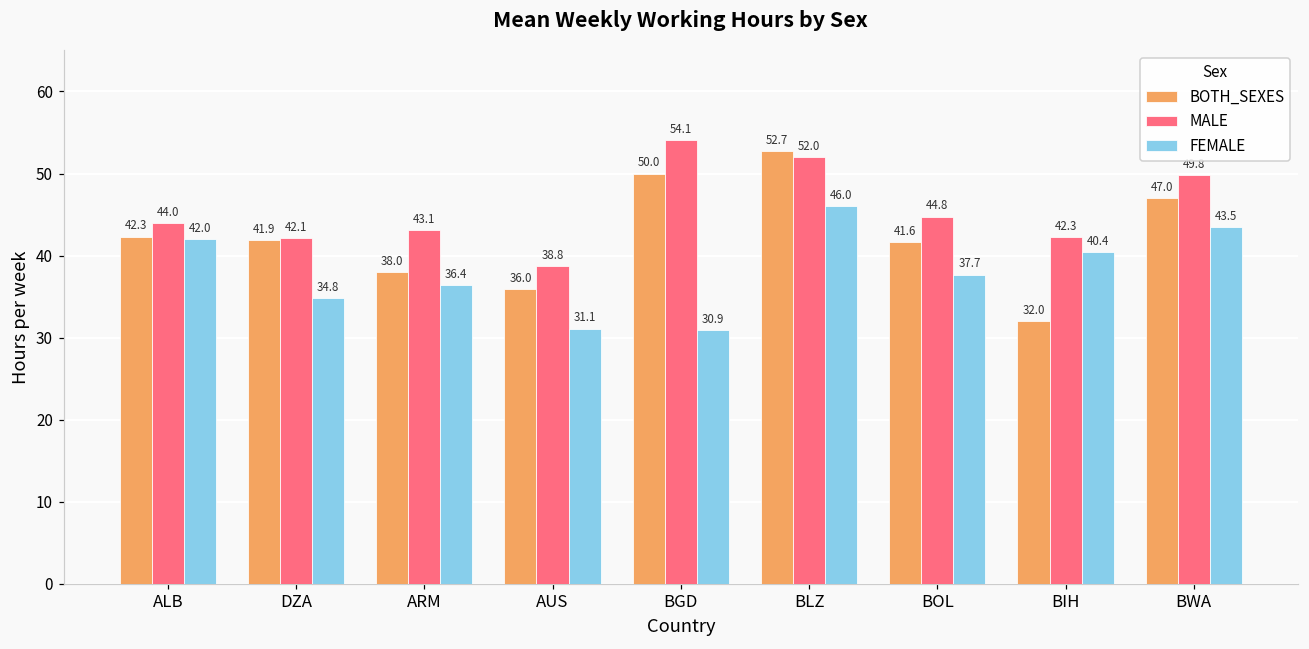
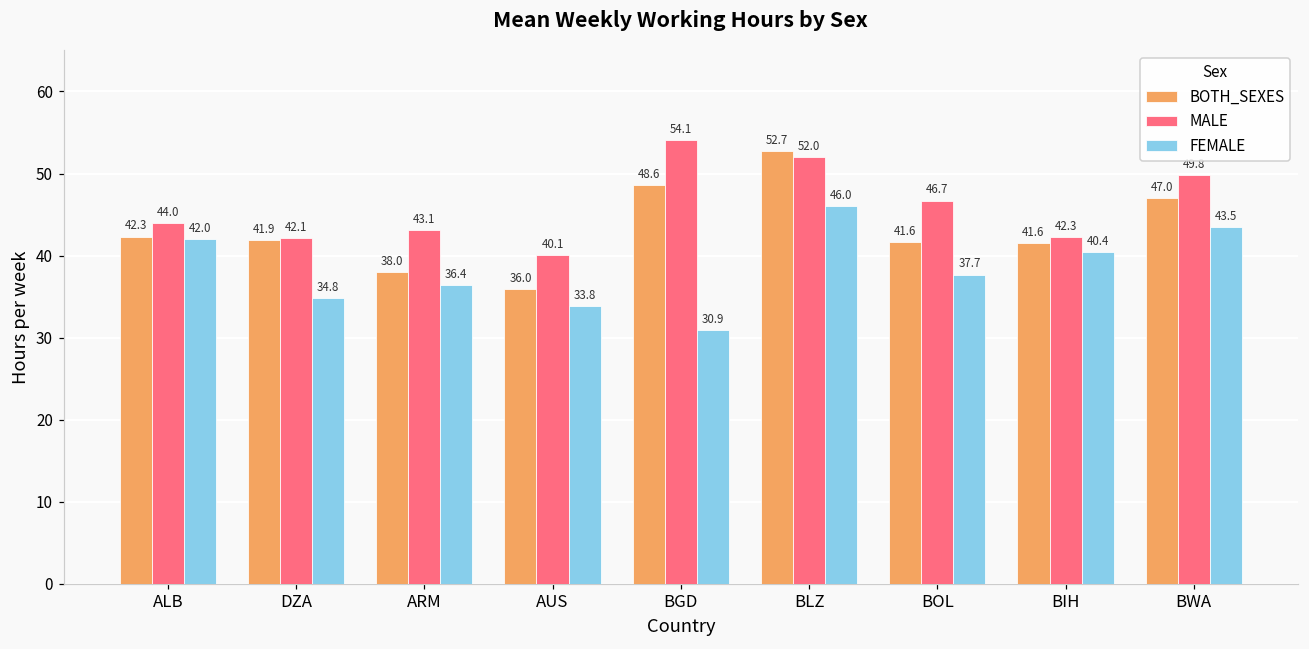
MALE, AUS: 38.8 -> 40.1
FEMALE, AUS: 31.1 -> 33.8
BOTH_SEXES, BGD: 50.0 -> 48.6
MALE, BOL: 44.8 -> 46.7
BOTH_SEXES, BIH: 32.0 -> 41.6
